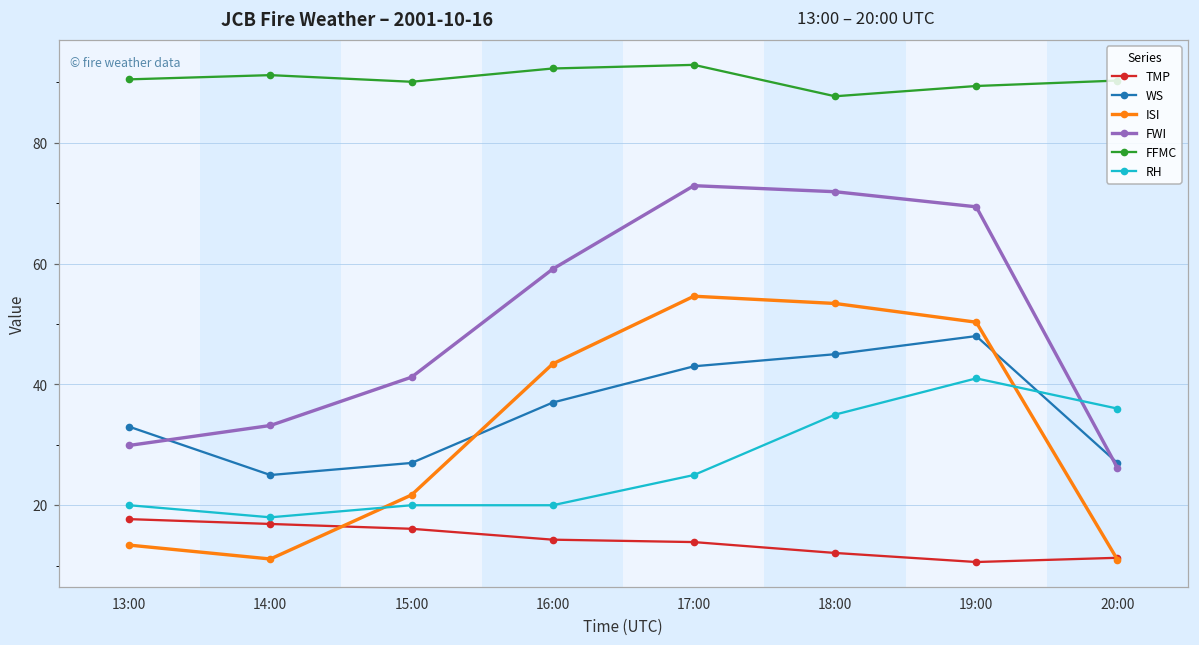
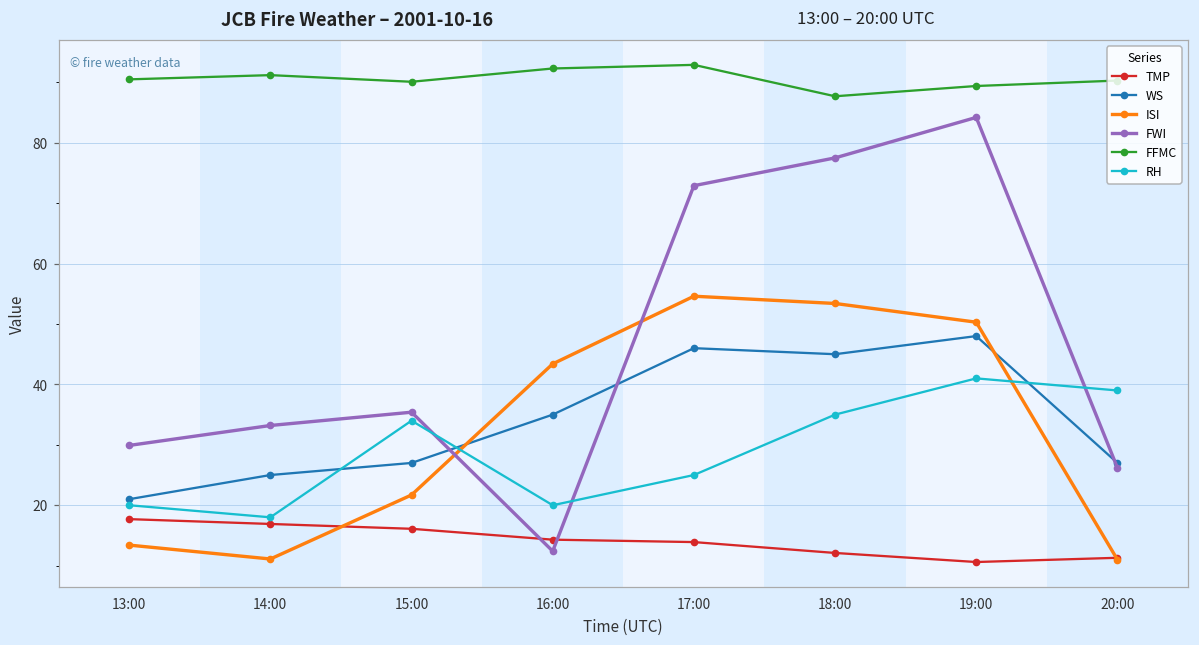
WS, 13:00: 33 -> 21
FWI, 15:00: 41 -> 35
RH, 15:00: 20 -> 34
WS, 16:00: 37 -> 35
FWI, 16:00: 59 -> 12
WS, 17:00: 43 -> 46
FWI, 18:00: 72 -> 78
FWI, 19:00: 69 -> 84
RH, 20:00: 36 -> 39
